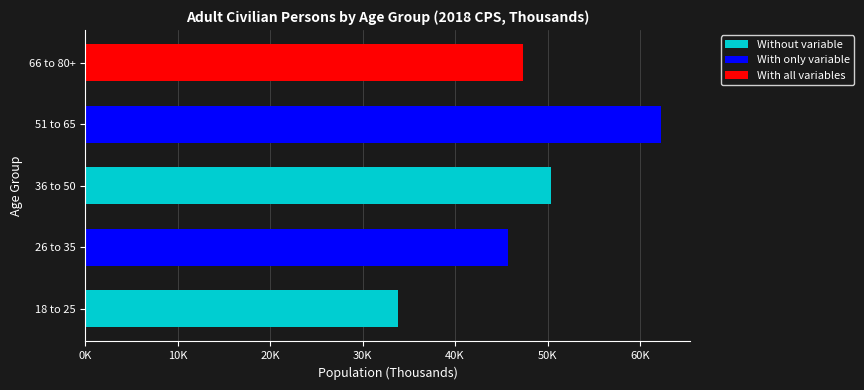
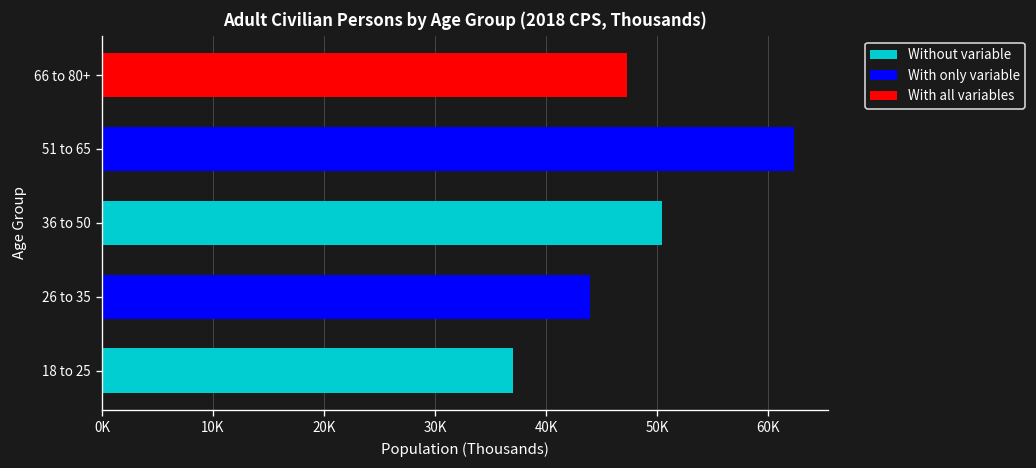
26 to 35: 46000 -> 44000
18 to 25: 34000 -> 37000
